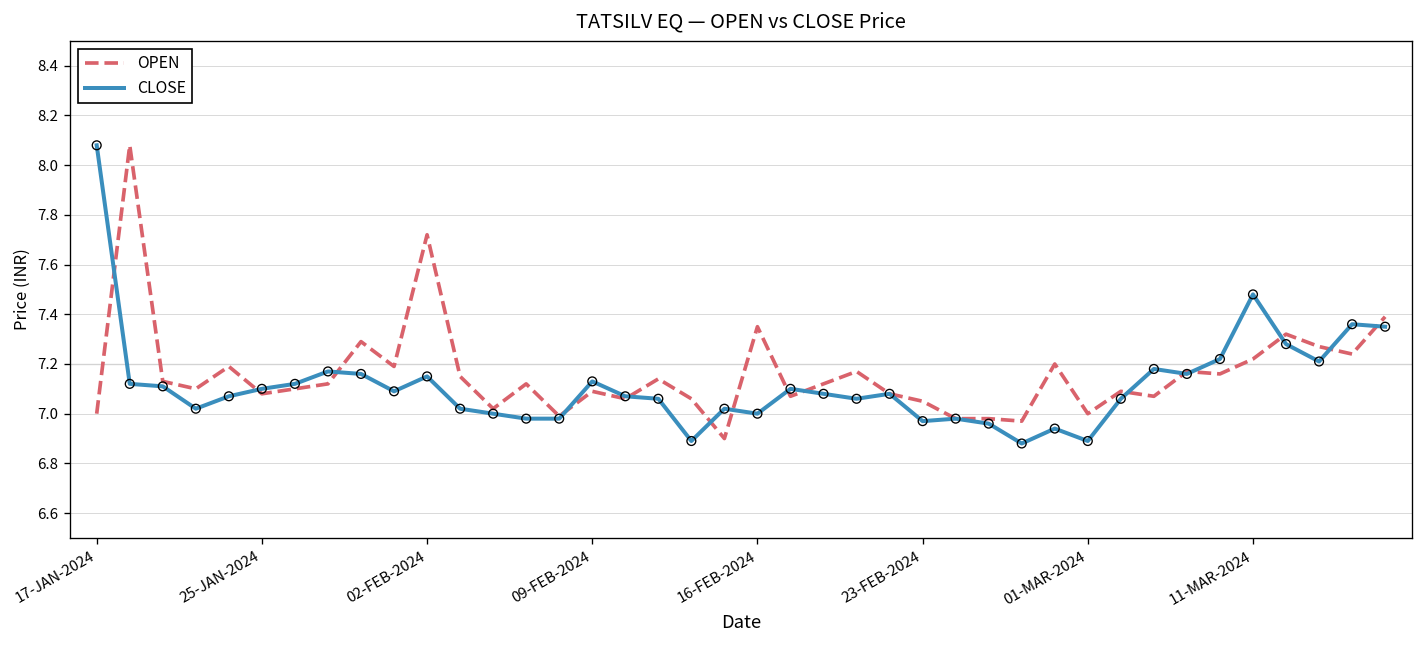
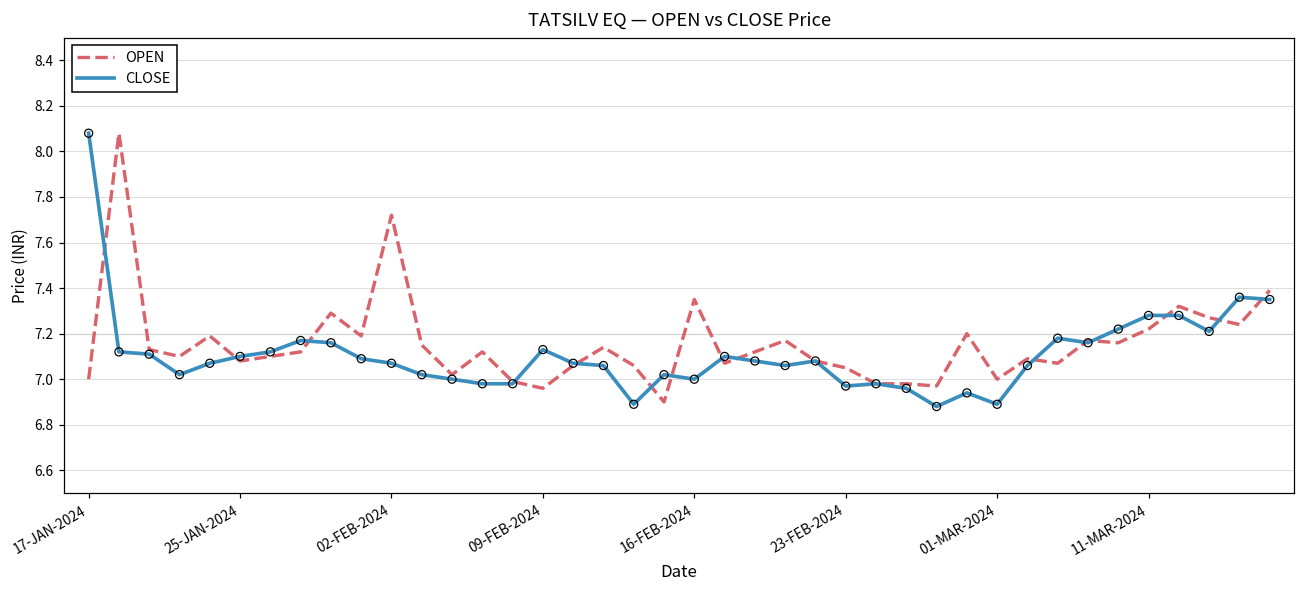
CLOSE, 02-FEB-2024: 7.15 -> 7.07
OPEN, 09-FEB-2024: 7.09 -> 6.96
CLOSE, 11-MAR-2024: 7.48 -> 7.28
